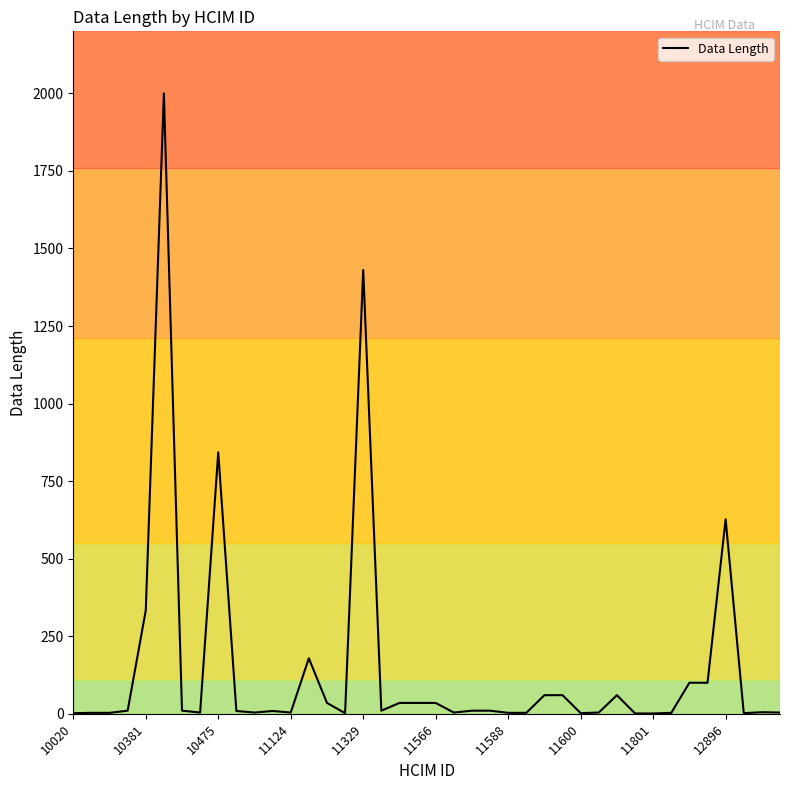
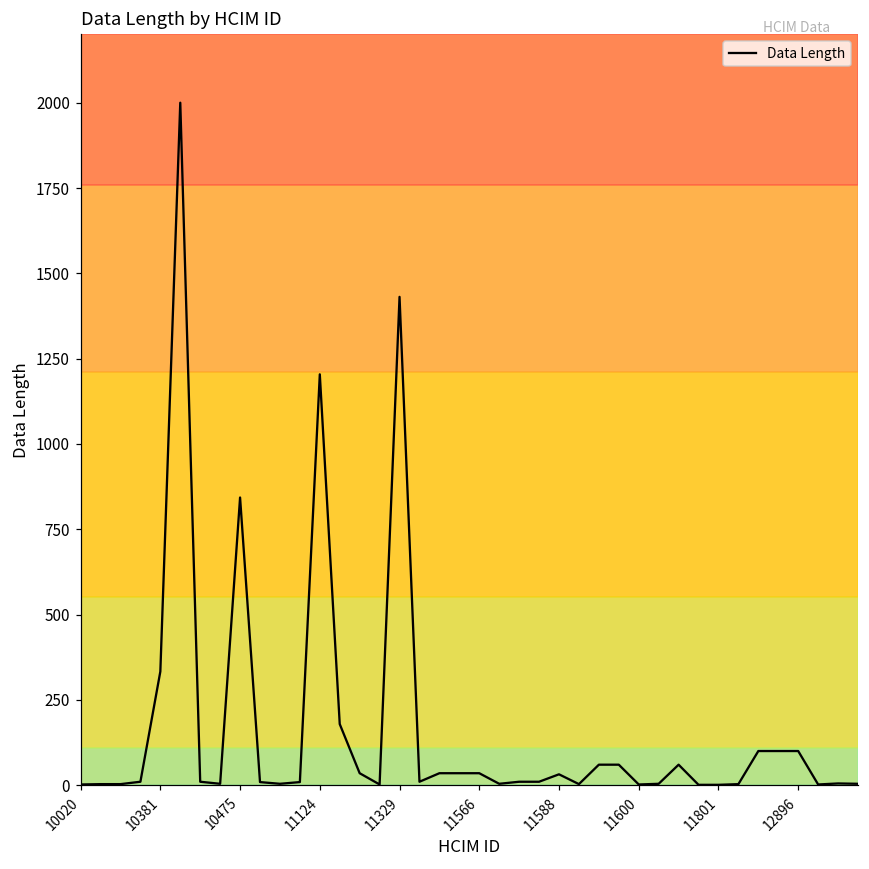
11124: 0 -> 1200
11588: 0 -> 30
12896: 630 -> 100
